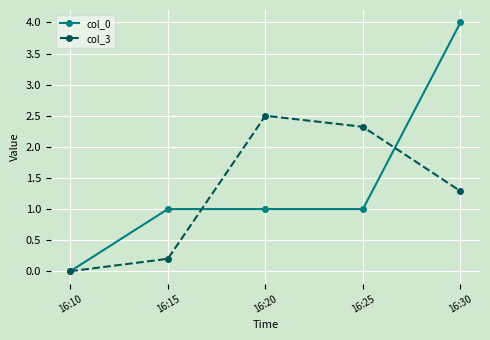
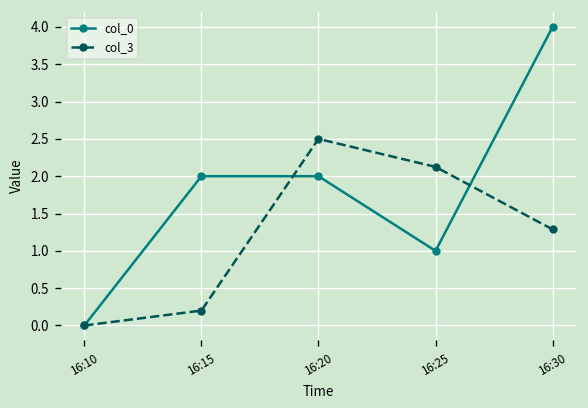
col_0, 16:15: 1 -> 2
col_0, 16:20: 1 -> 2
col_3, 16:25: 2.3 -> 2.1
